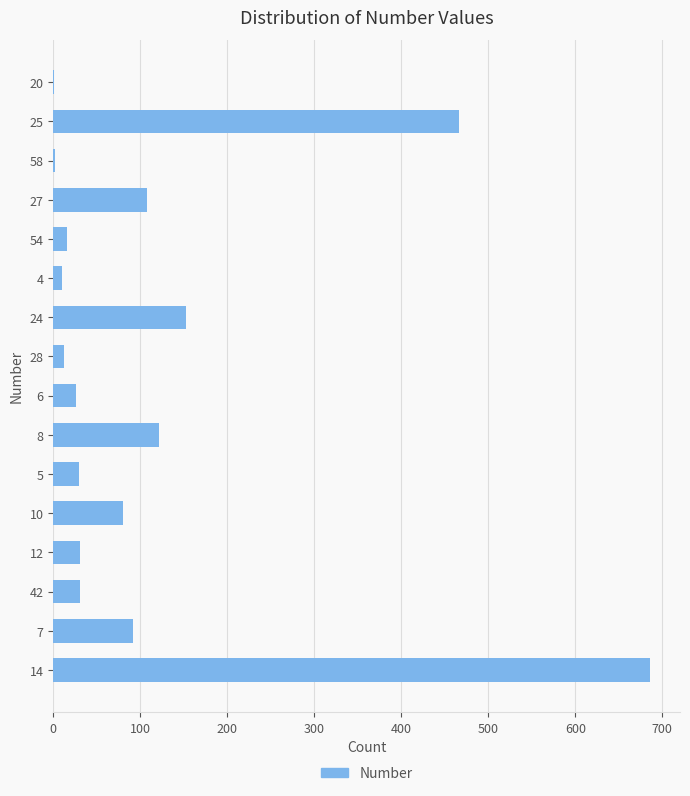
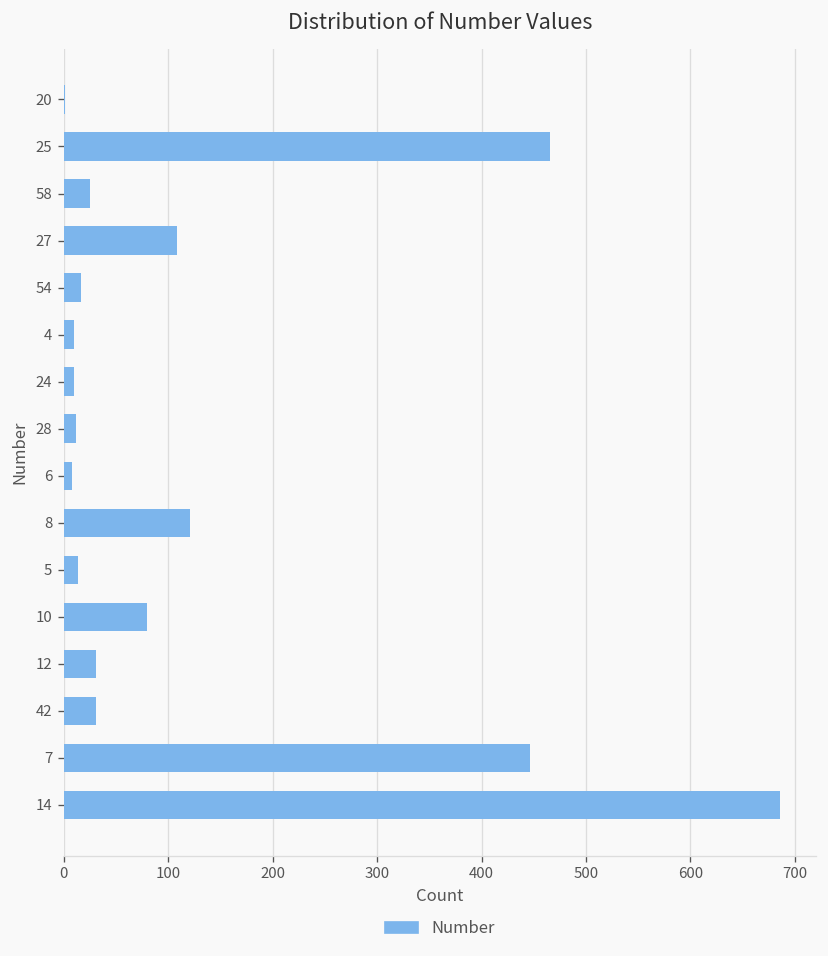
58: 0 -> 30
24: 150 -> 10
6: 30 -> 10
5: 30 -> 10
7: 90 -> 450
